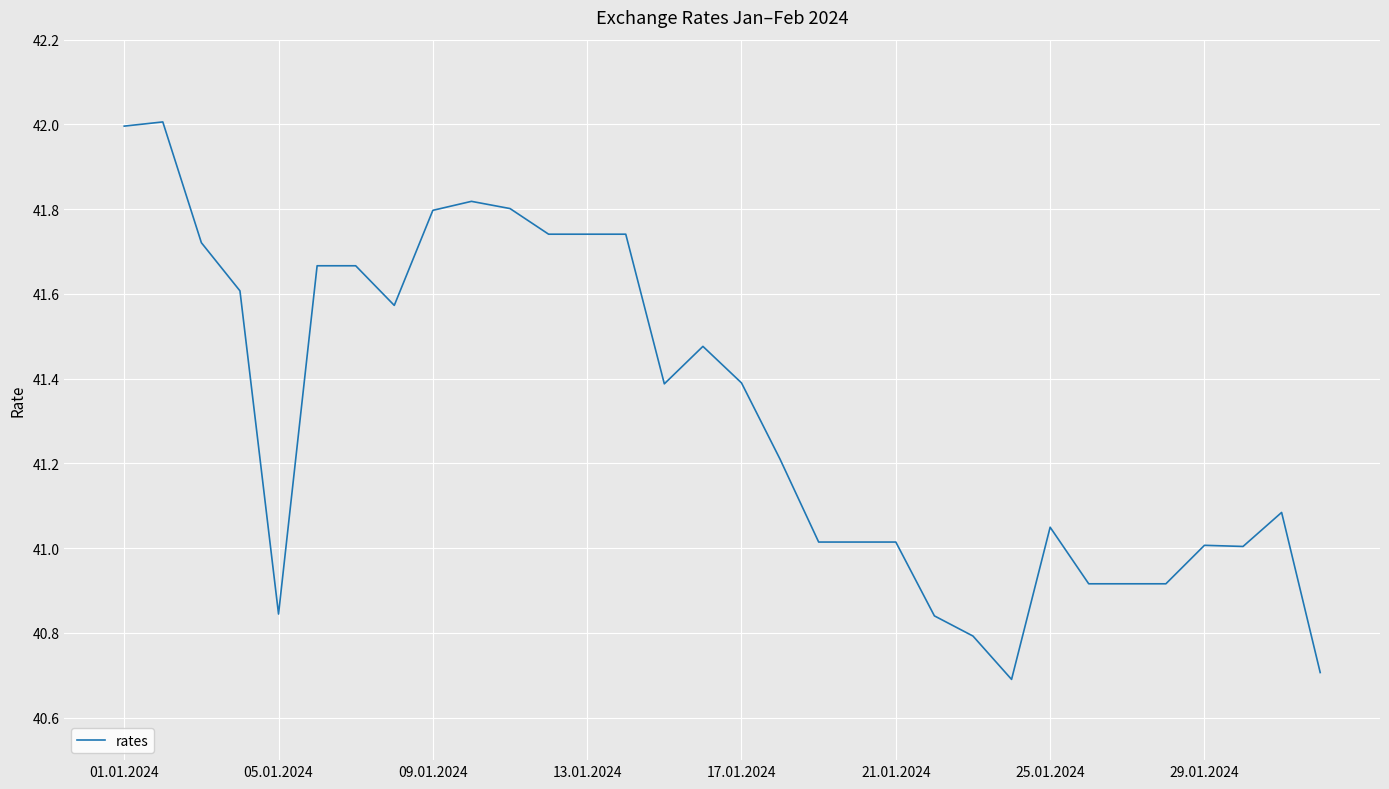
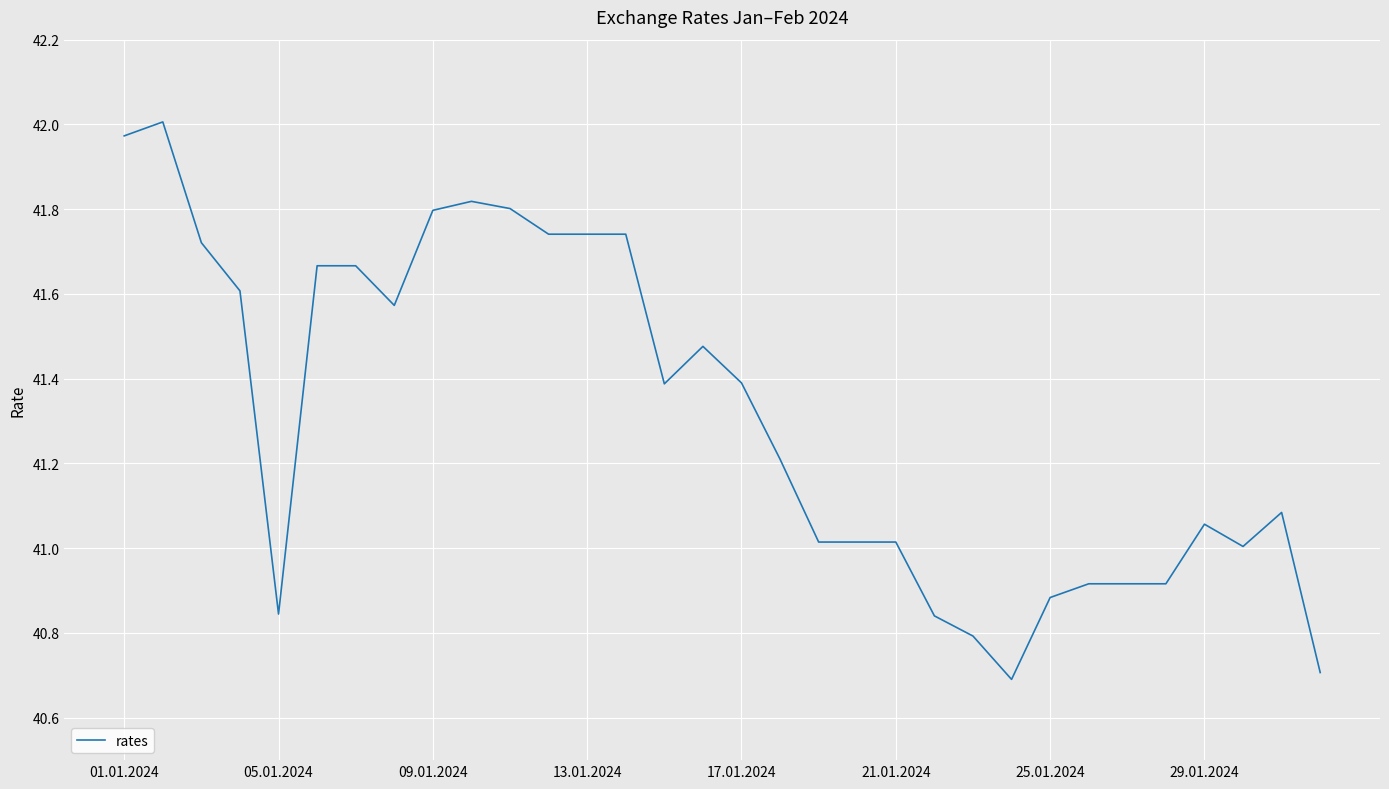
01.01.2024: 42.00 -> 41.97
25.01.2024: 41.05 -> 40.88
29.01.2024: 41.01 -> 41.06
